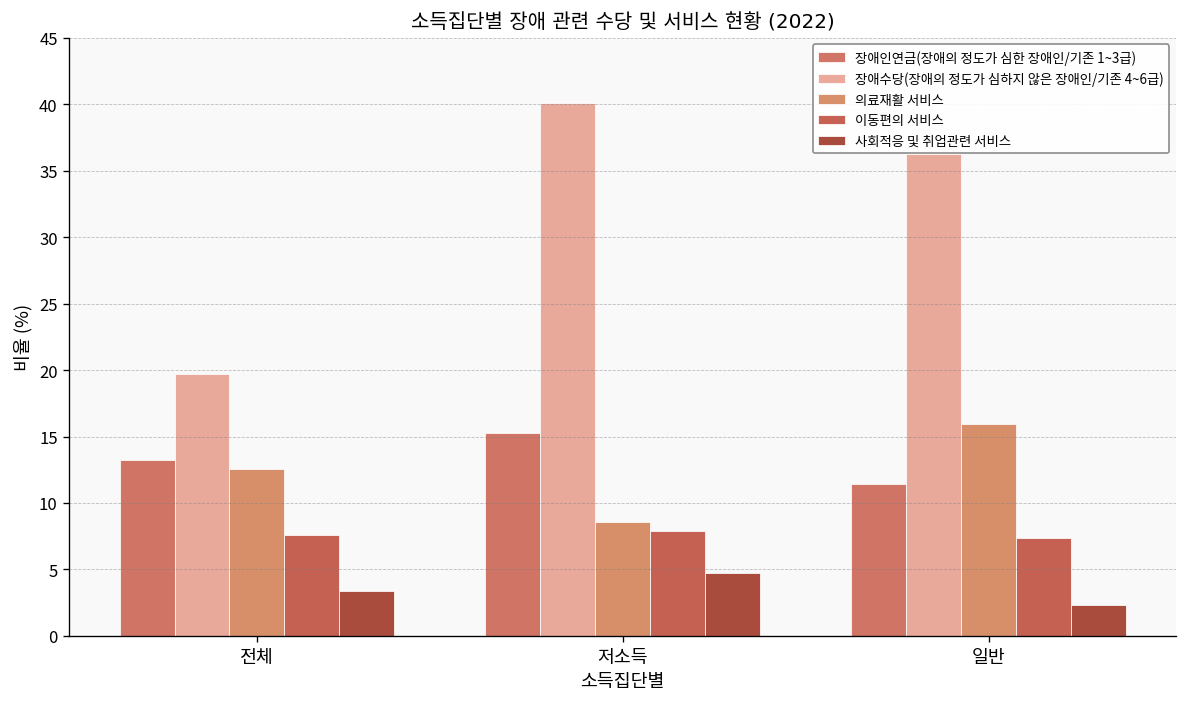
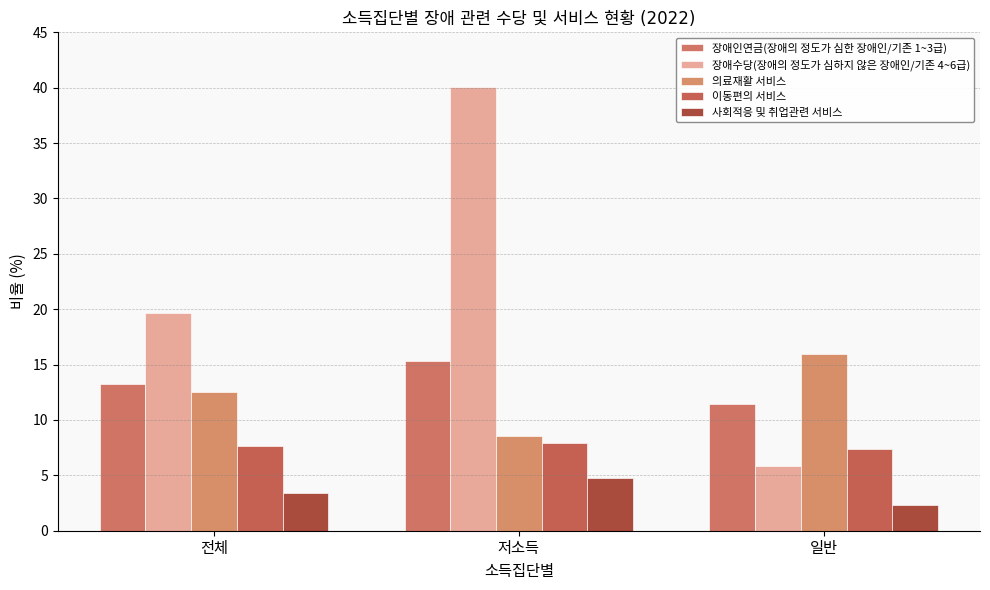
장애수당(장애의 정도가 심하지 않은 장애인/기존 4~6급), 일반: 36.3 -> 5.9
